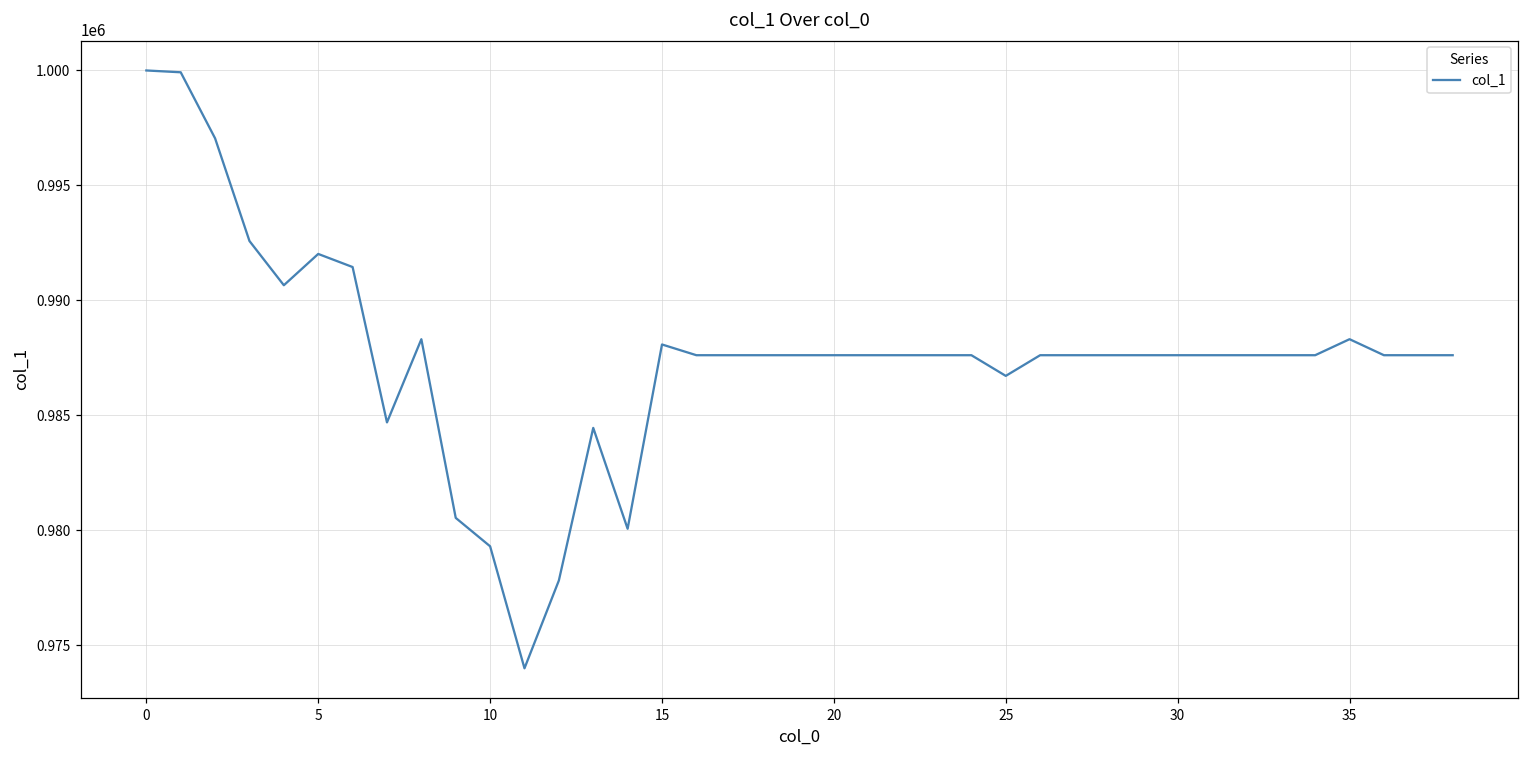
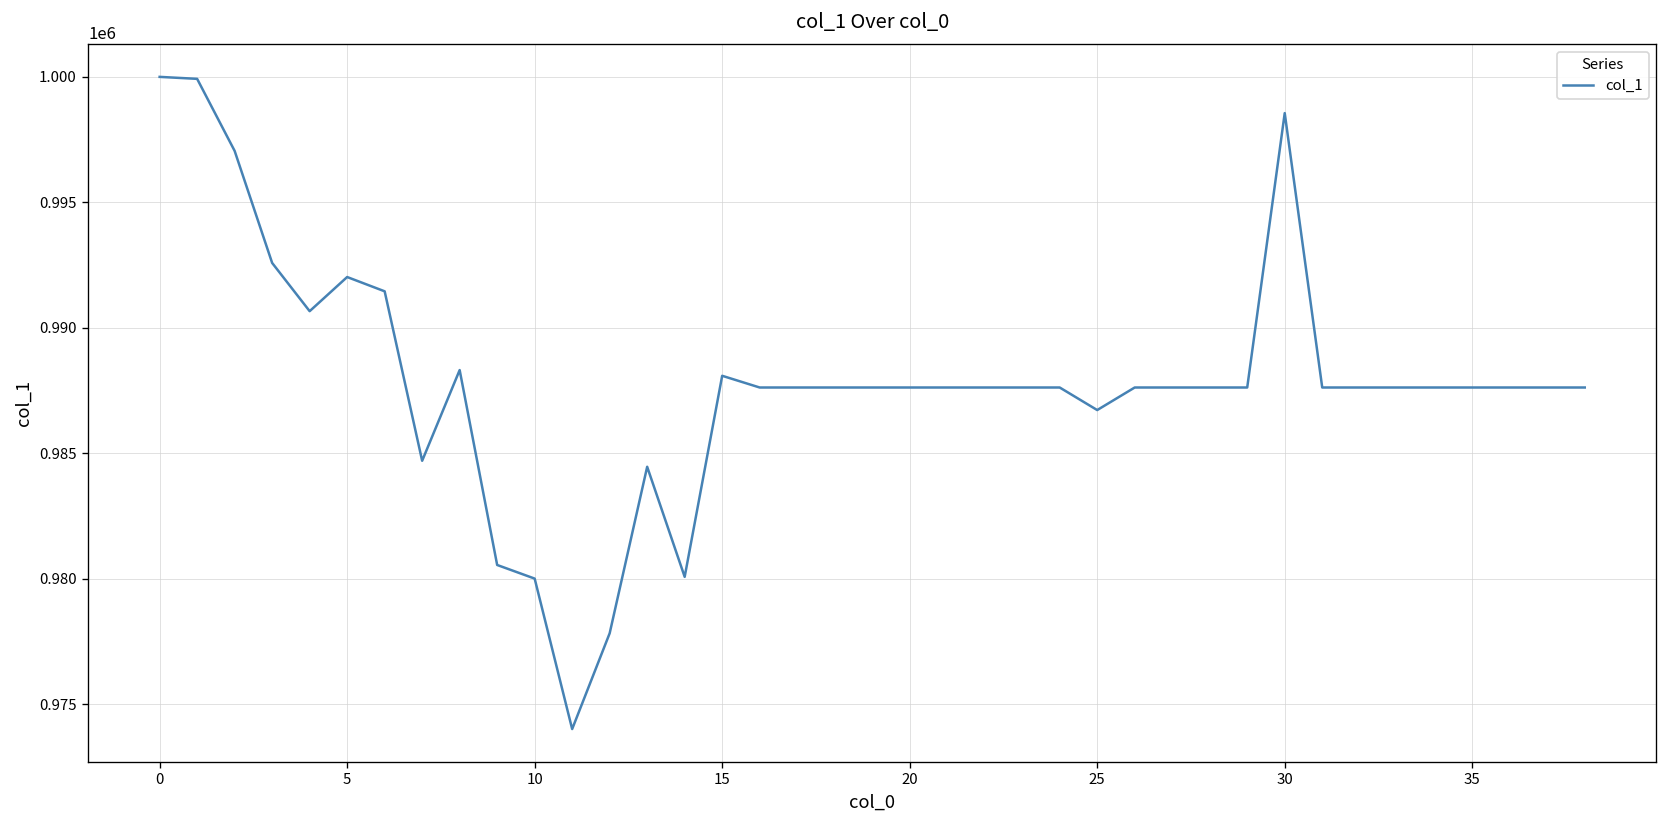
10: 979300 -> 980000
30: 987600 -> 998600
35: 988300 -> 987600
